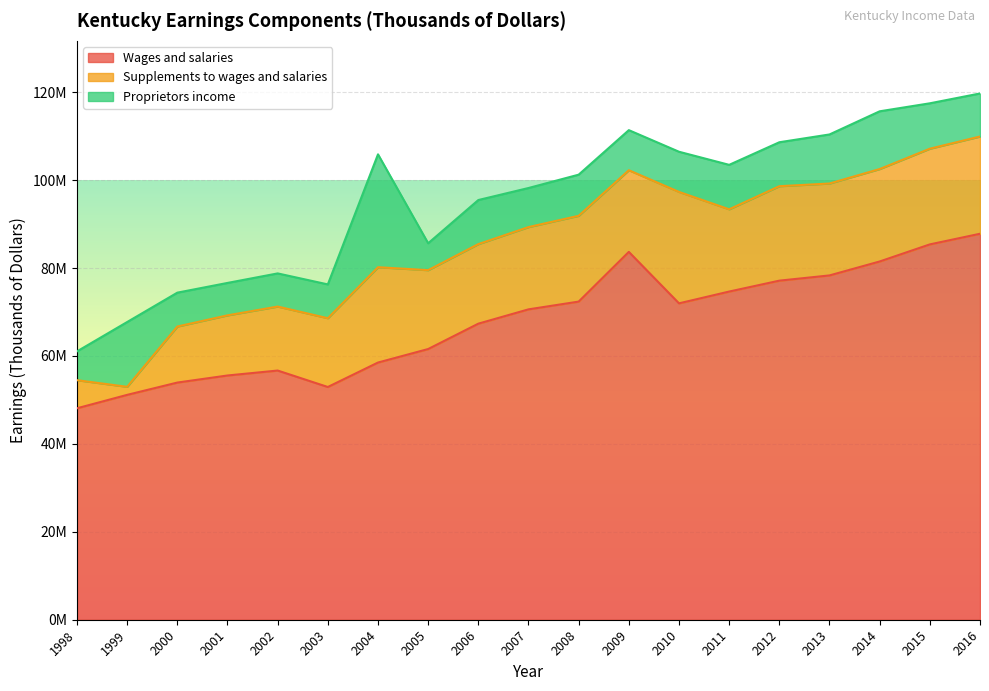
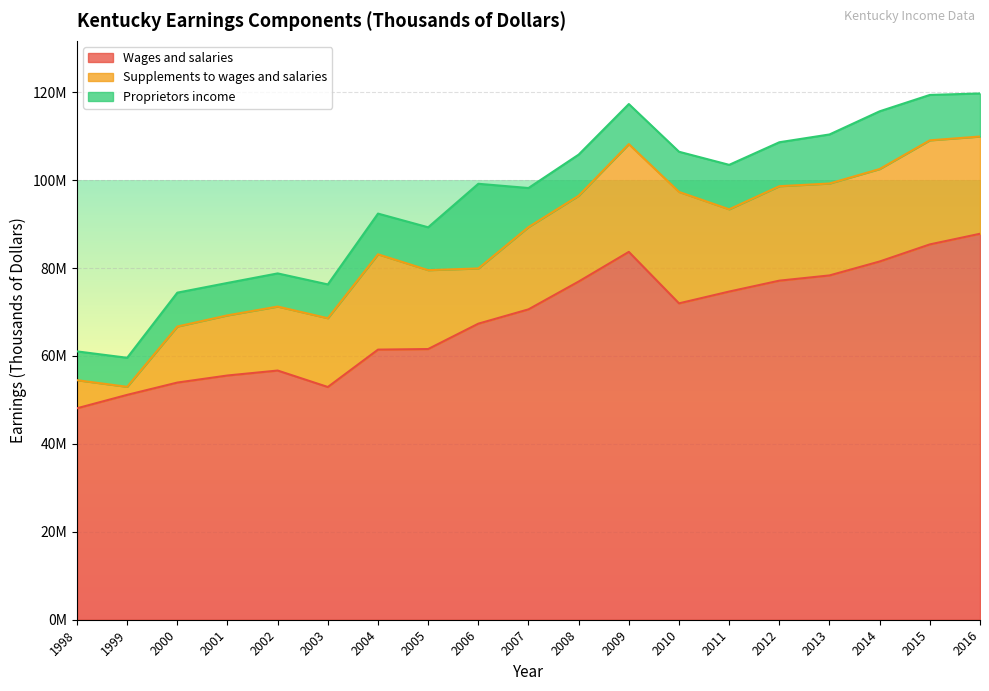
Proprietors income, 1999: 15000000 -> 7000000
Wages and salaries, 2004: 59000000 -> 61000000
Proprietors income, 2004: 26000000 -> 9000000
Proprietors income, 2005: 6000000 -> 10000000
Supplements to wages and salaries, 2006: 18000000 -> 13000000
Proprietors income, 2006: 10000000 -> 19000000
Wages and salaries, 2008: 72000000 -> 77000000
Supplements to wages and salaries, 2009: 19000000 -> 25000000
Supplements to wages and salaries, 2015: 22000000 -> 24000000
